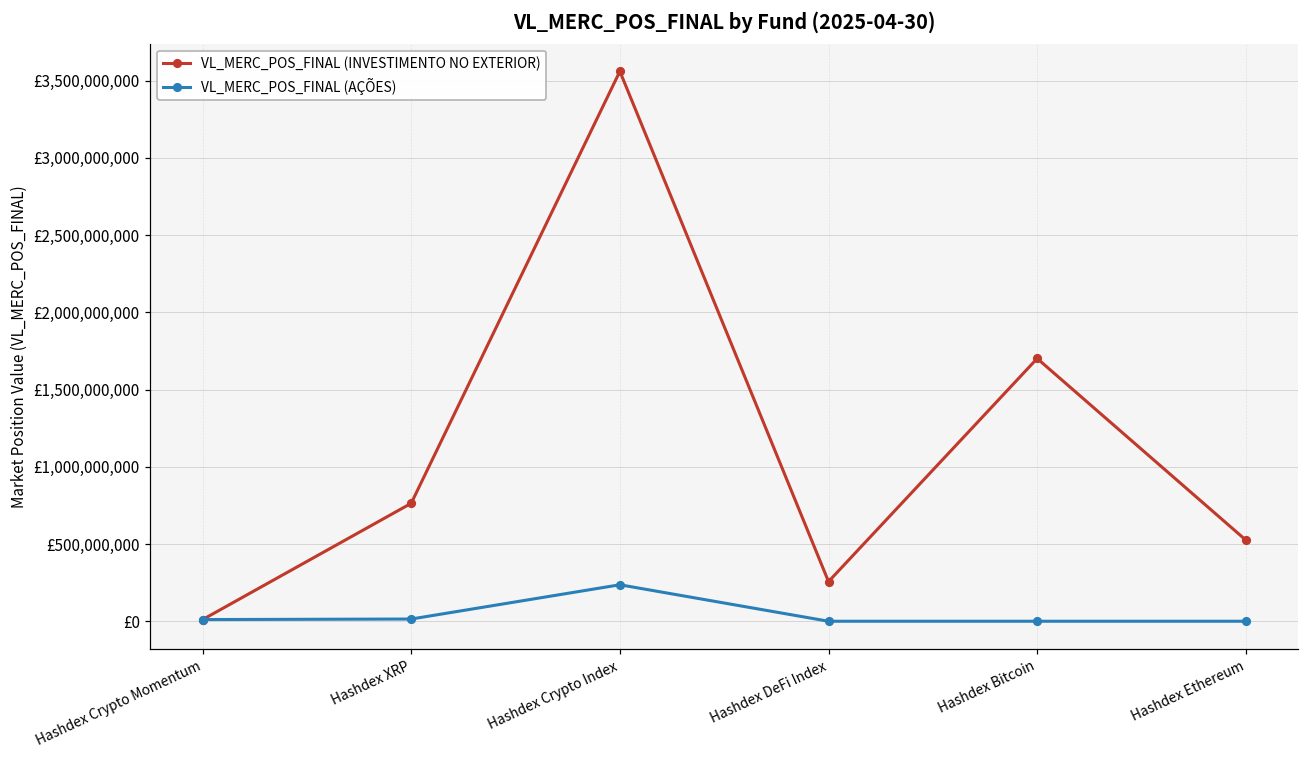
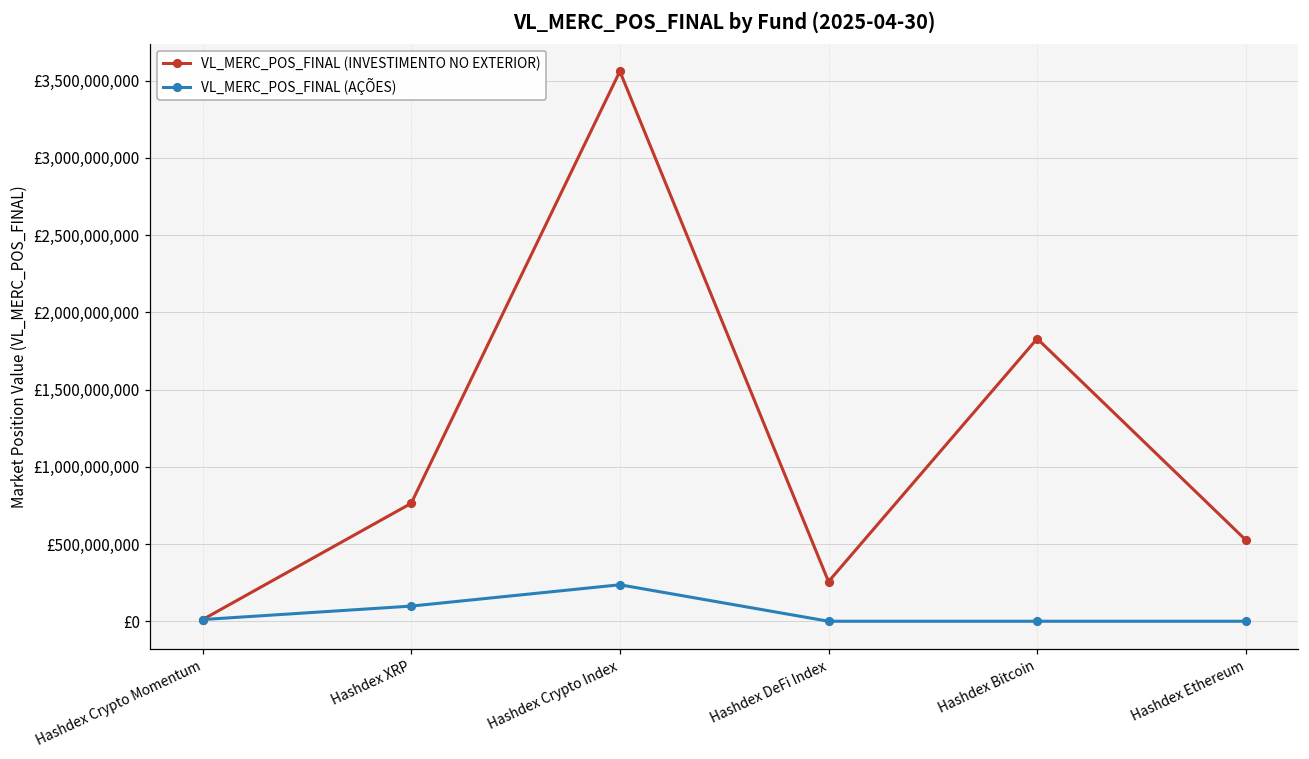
VL_MERC_POS_FINAL (AÇÕES), Hashdex XRP: £10,000,000 -> £100,000,000
VL_MERC_POS_FINAL (INVESTIMENTO NO EXTERIOR), Hashdex Bitcoin: £1,700,000,000 -> £1,830,000,000
